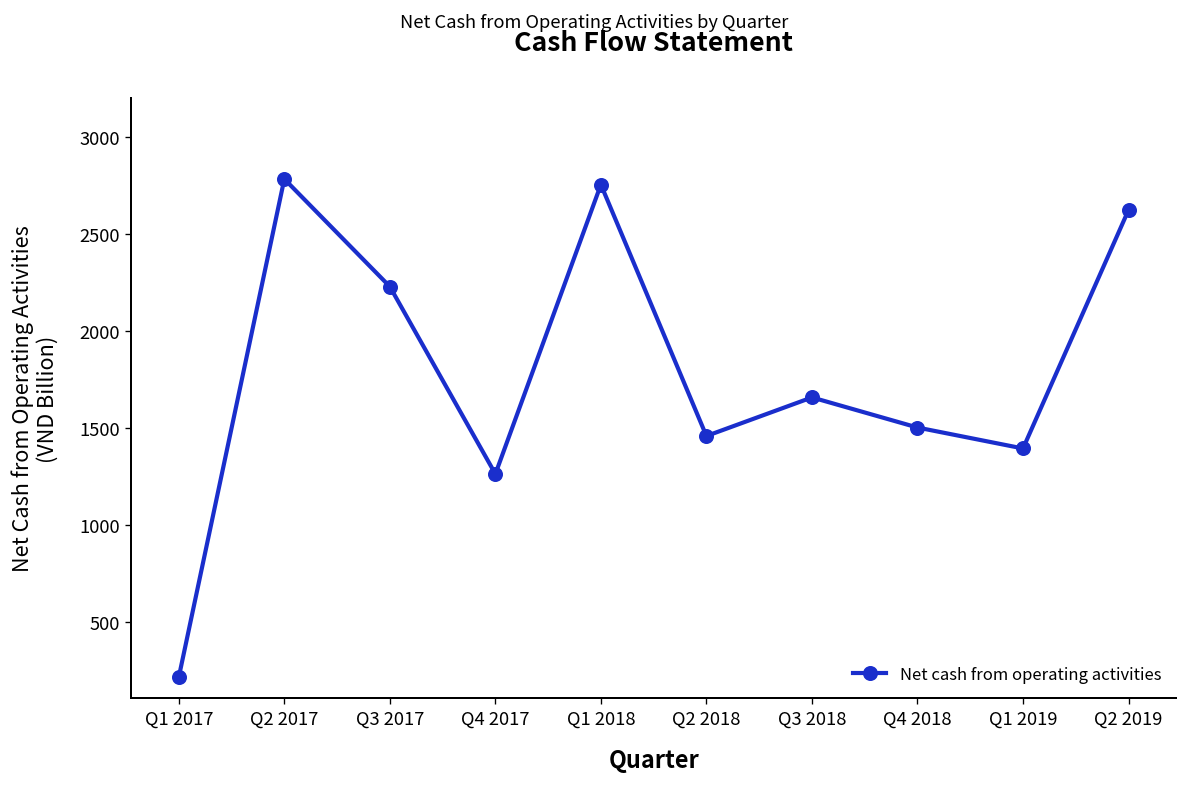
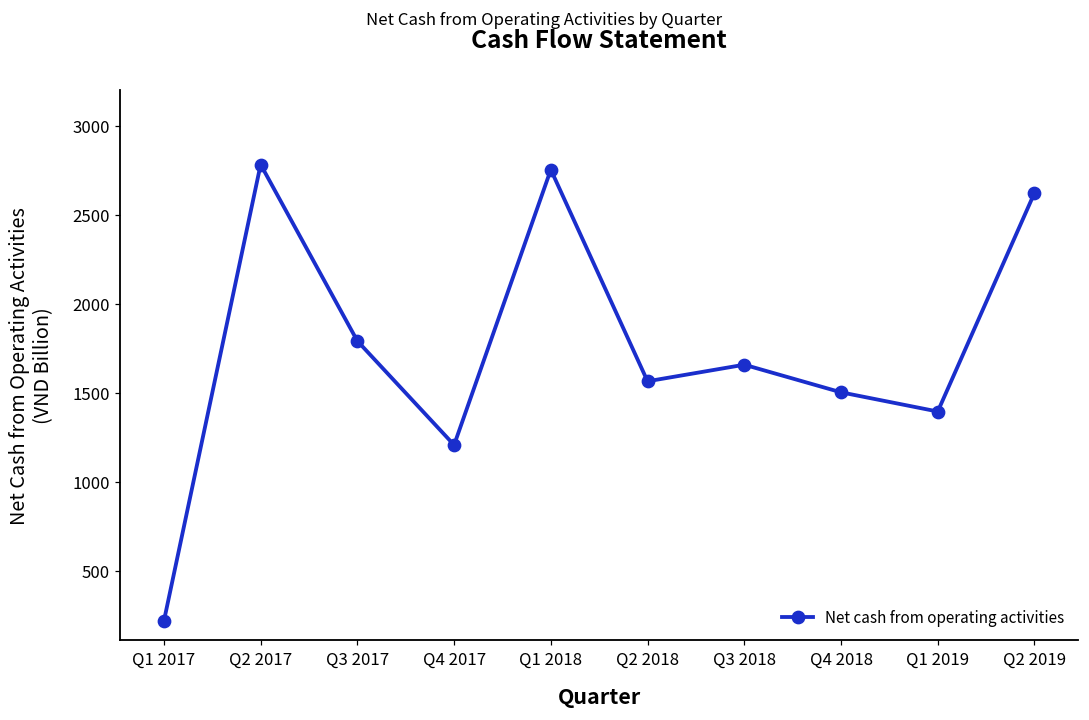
Q3 2017: 2230 -> 1790
Q4 2017: 1260 -> 1210
Q2 2018: 1460 -> 1570
